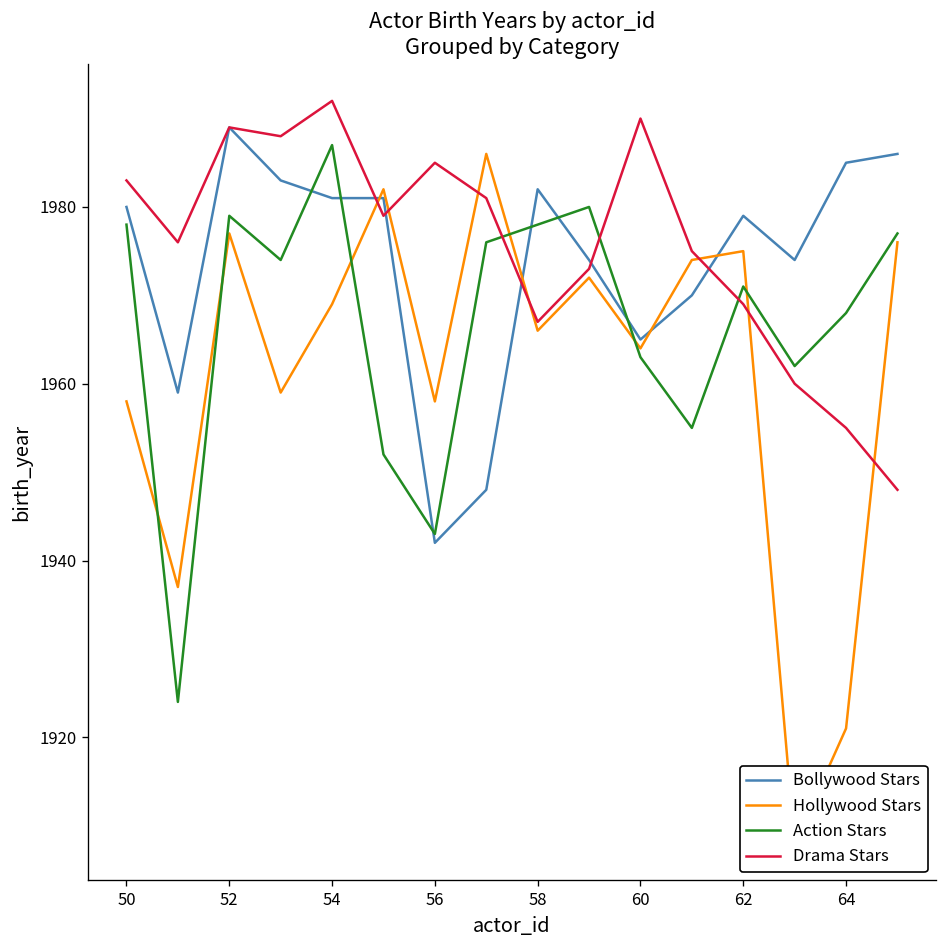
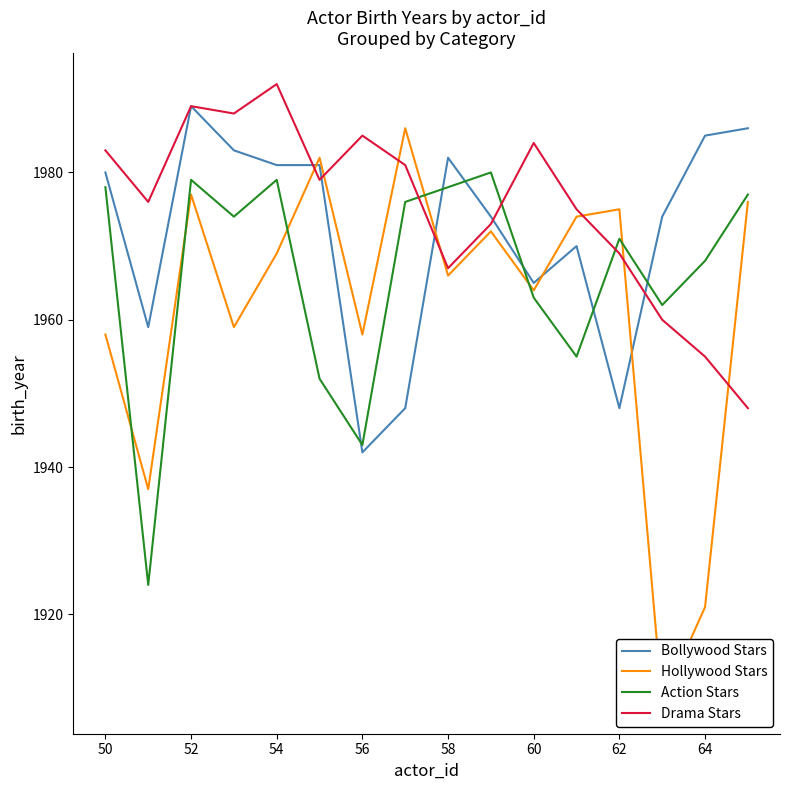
Action Stars, 54: 1987 -> 1979
Drama Stars, 60: 1990 -> 1984
Bollywood Stars, 62: 1979 -> 1948
